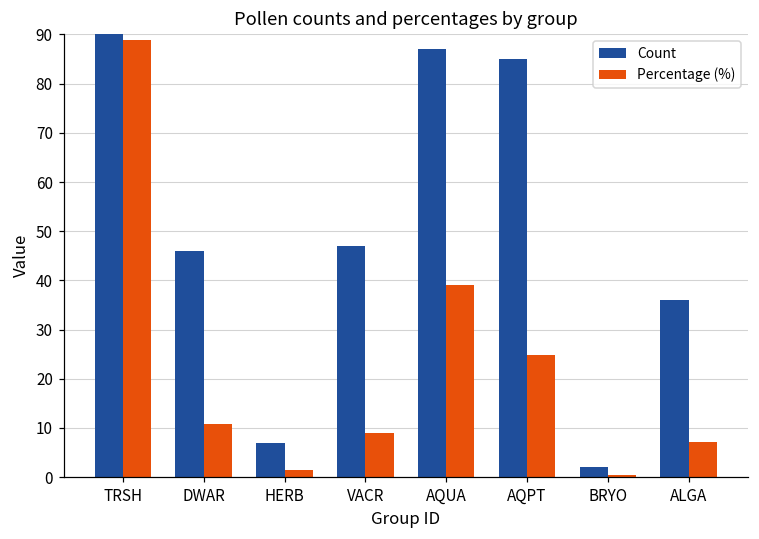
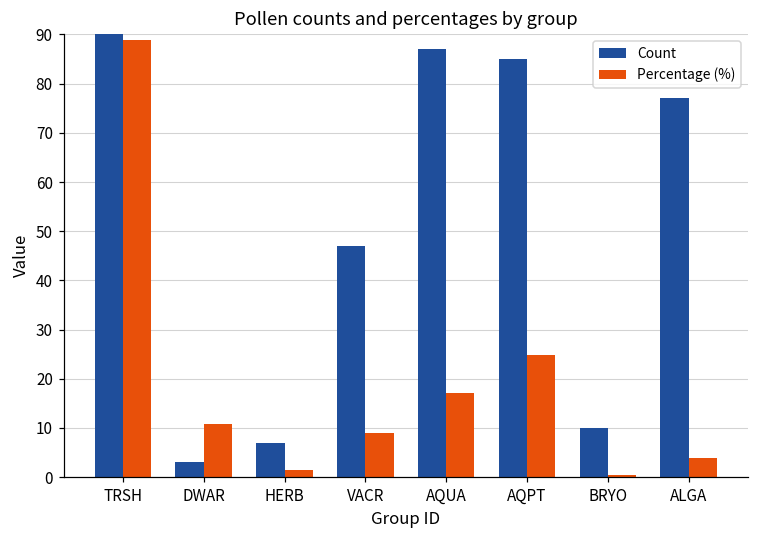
Count, DWAR: 46 -> 3
Percentage (%), AQUA: 39 -> 17
Count, BRYO: 2 -> 10
Count, ALGA: 36 -> 77
Percentage (%), ALGA: 7 -> 4
